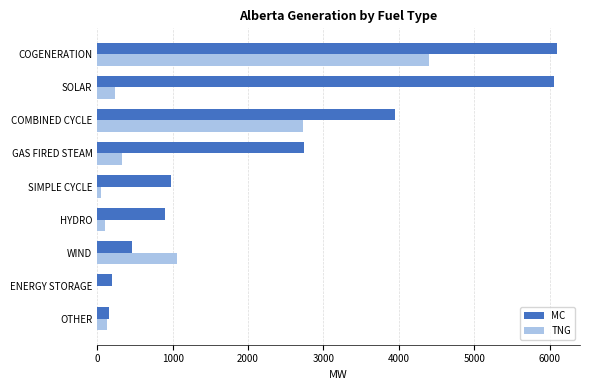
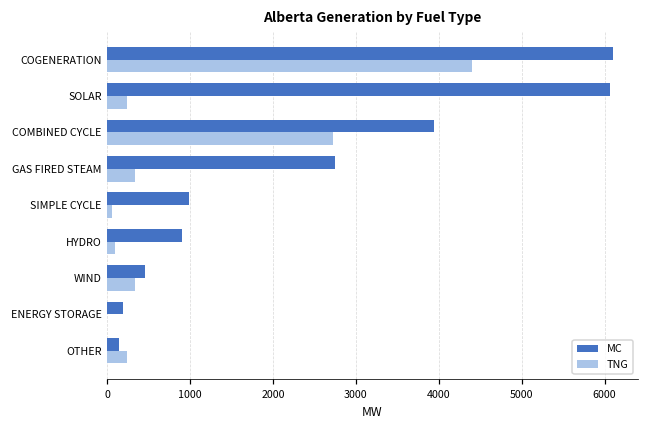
TNG, WIND: 1100 -> 300
TNG, OTHER: 100 -> 200
